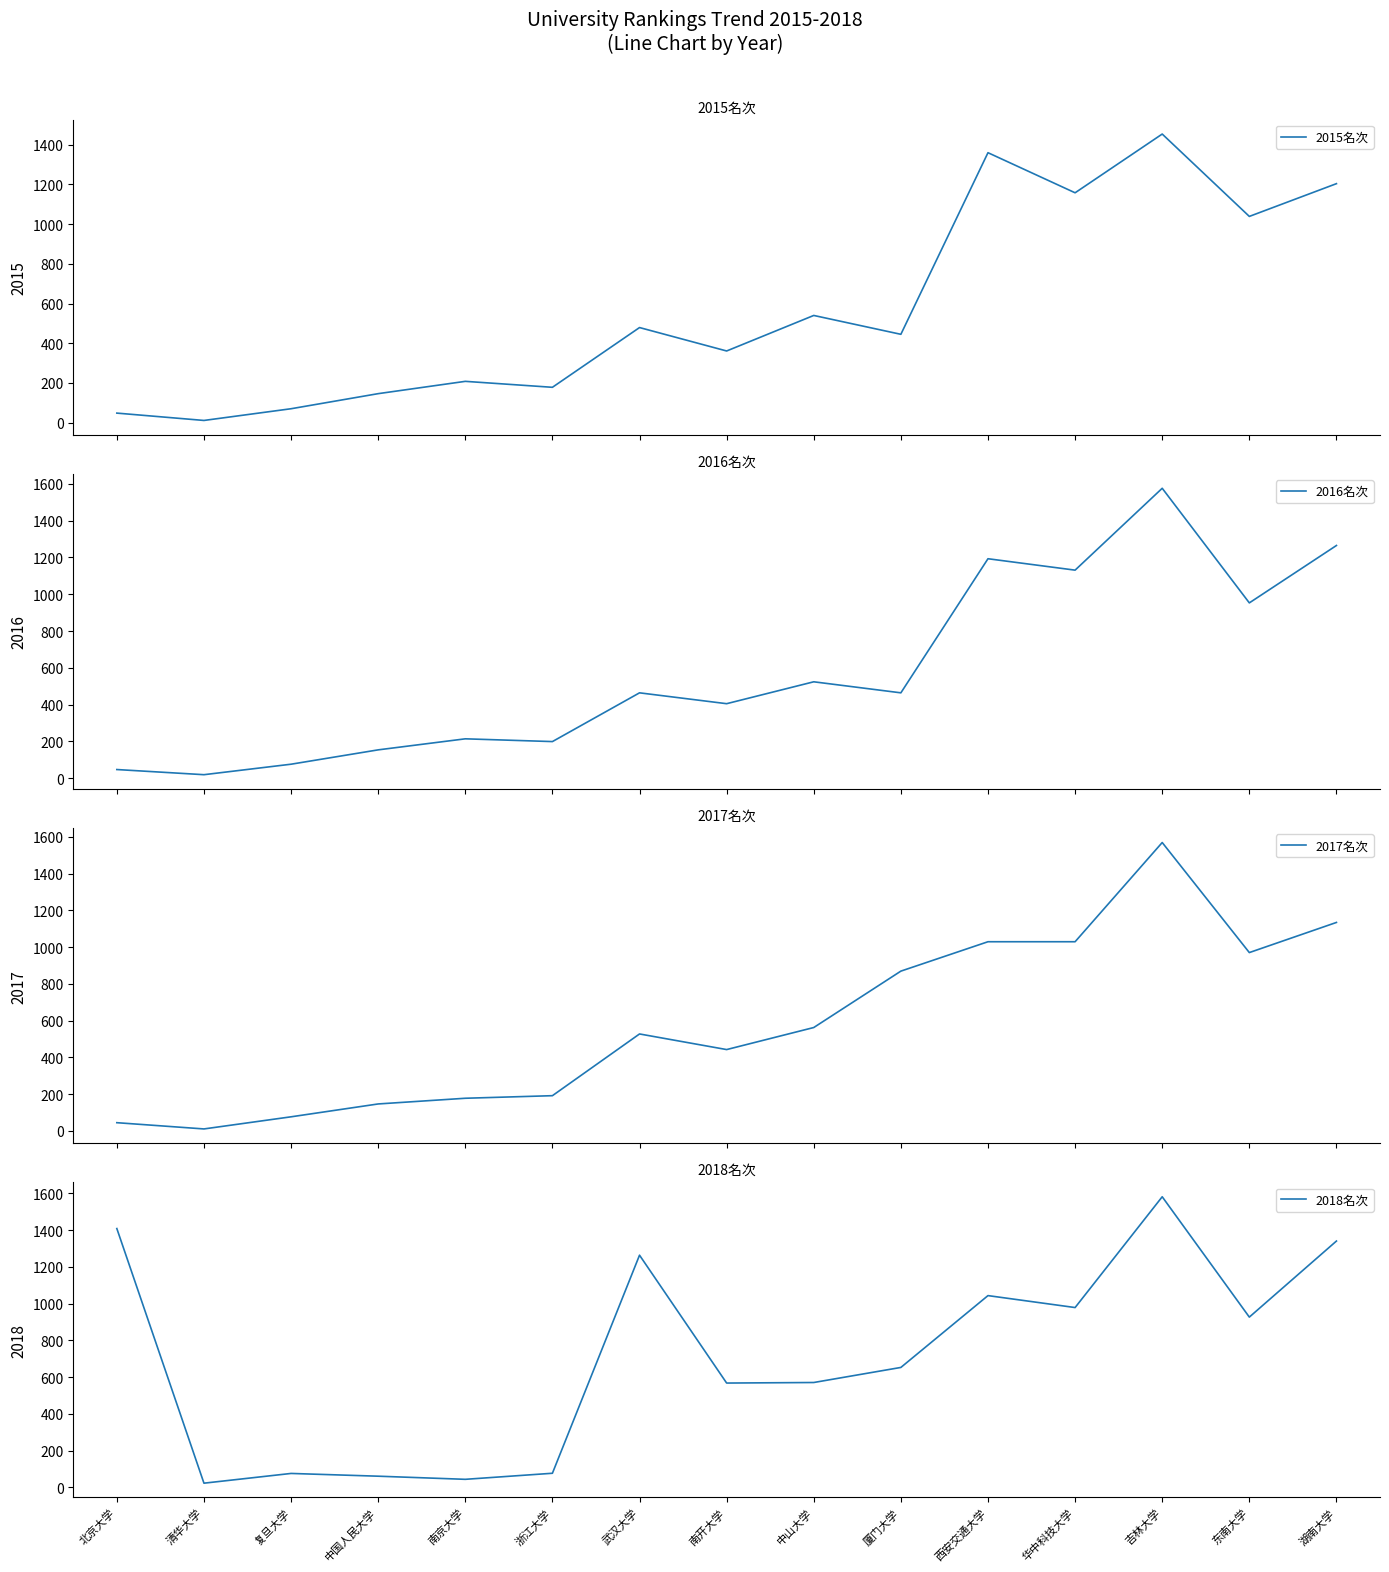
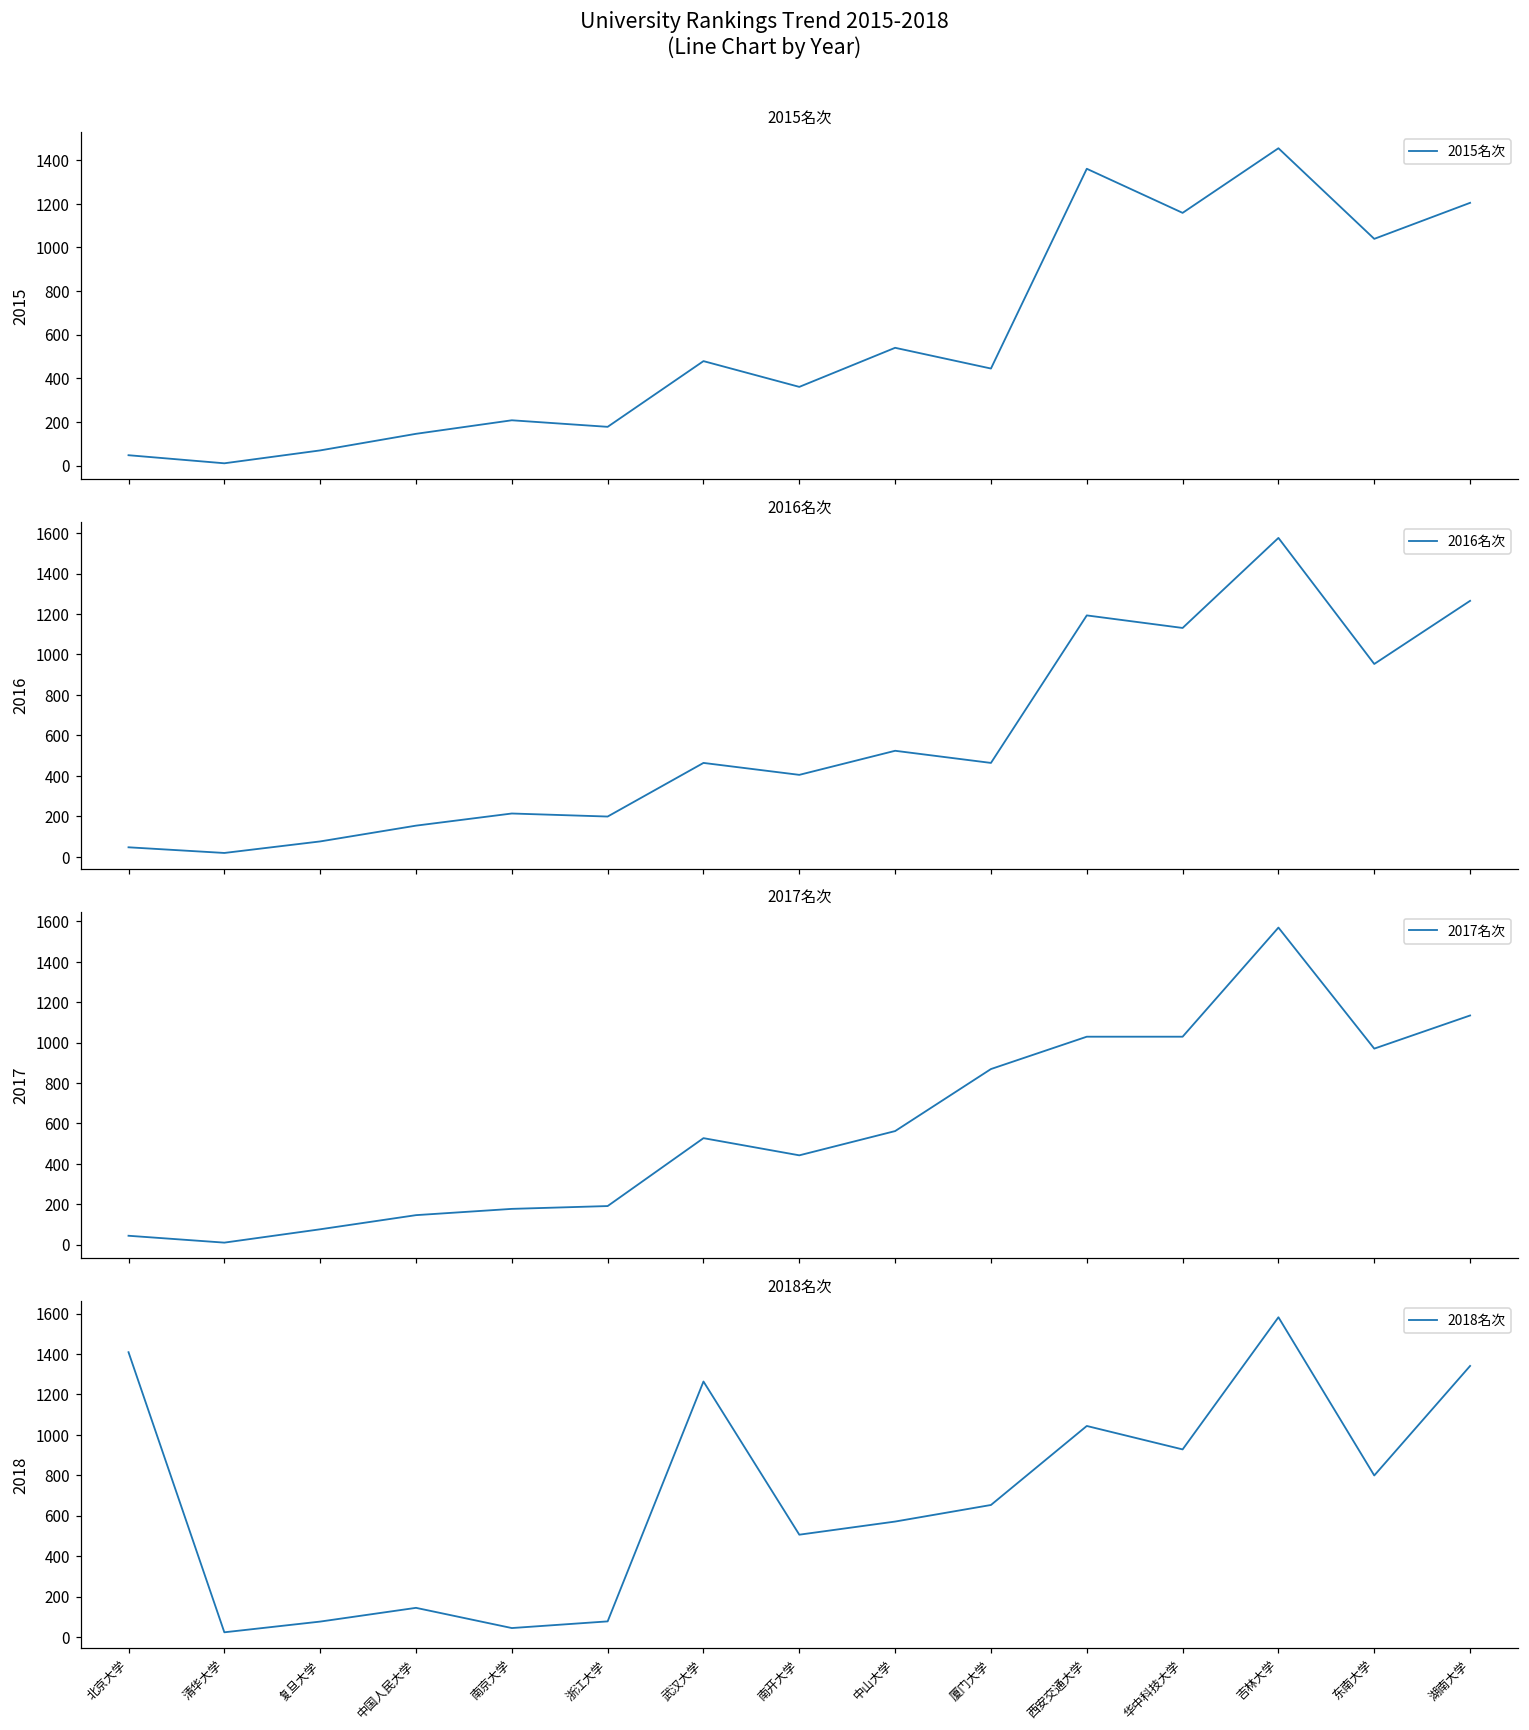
2018名次, 中国人民大学: 60 -> 140
2018名次, 南开大学: 570 -> 510
2018名次, 华中科技大学: 980 -> 930
2018名次, 东南大学: 930 -> 800
